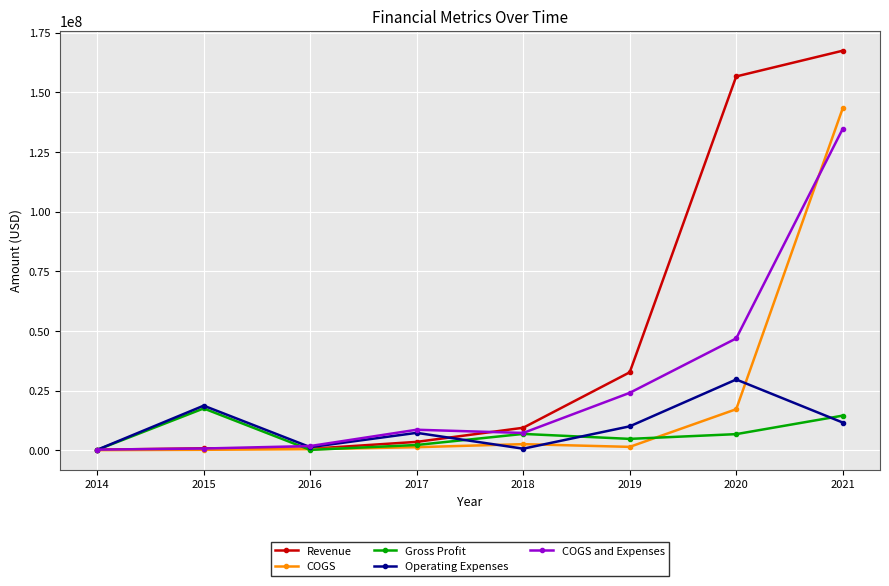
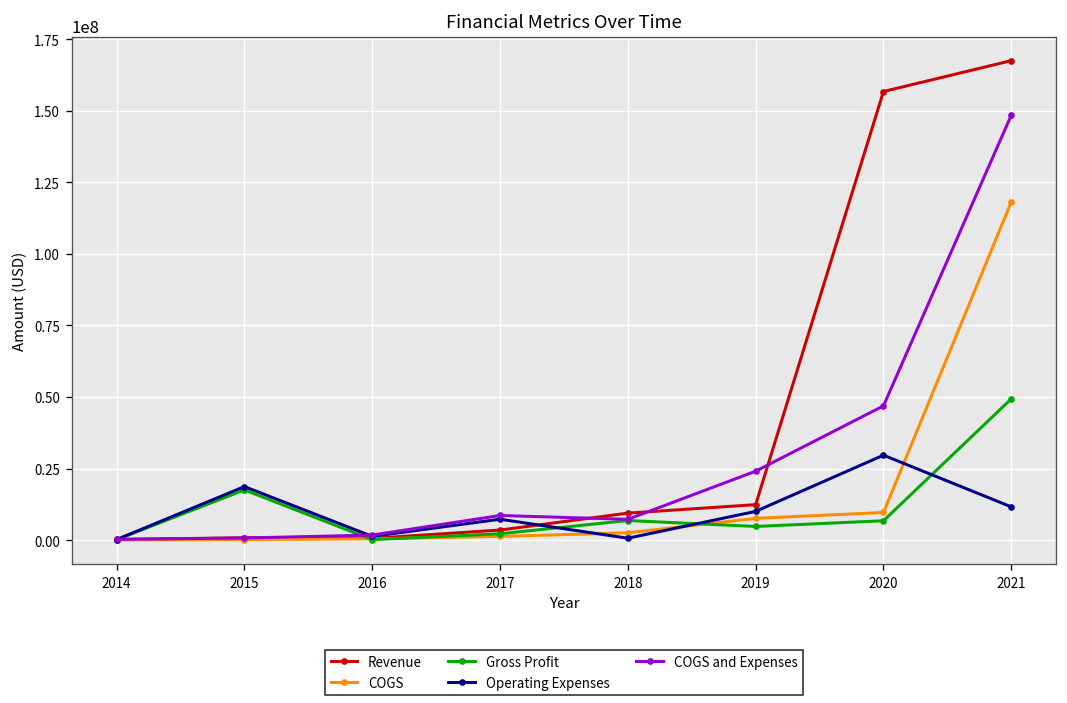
Revenue, 2019: 33000000 -> 12000000
COGS, 2019: 1000000 -> 8000000
COGS, 2020: 17000000 -> 10000000
COGS, 2021: 143000000 -> 118000000
Gross Profit, 2021: 15000000 -> 49000000
COGS and Expenses, 2021: 135000000 -> 148000000
